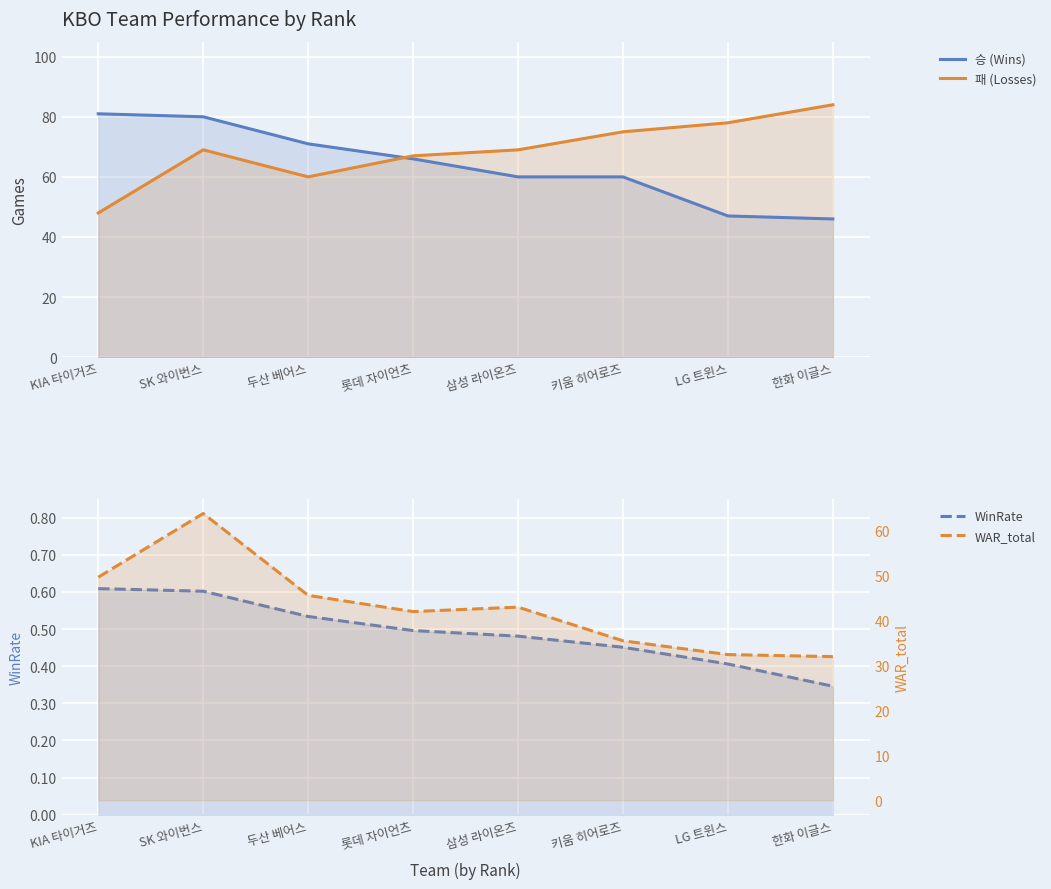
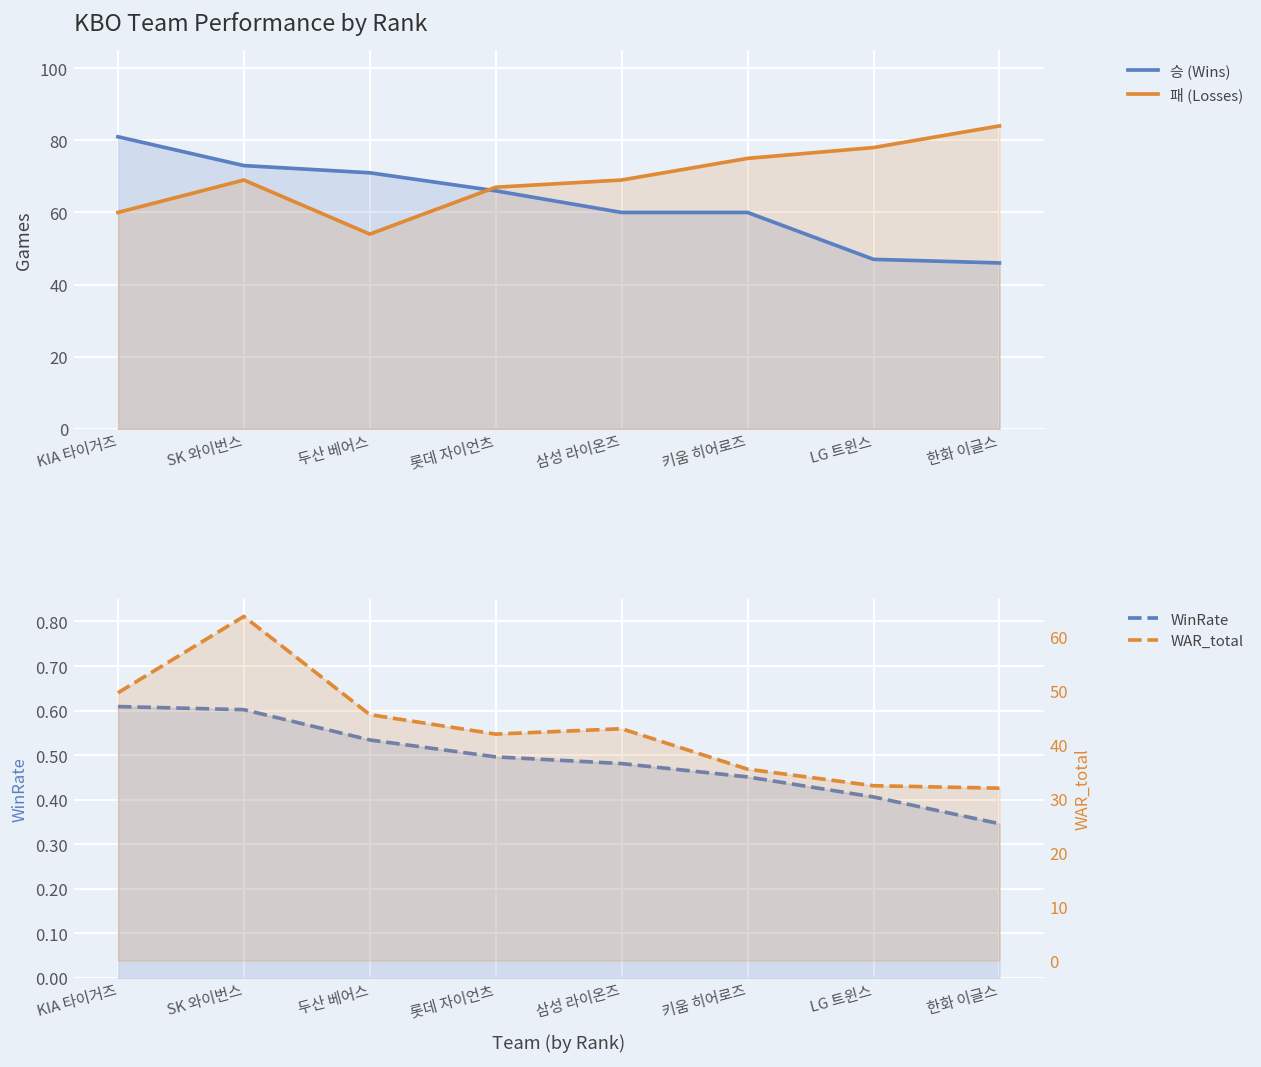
KBO Team Performance by Rank, 패 (Losses), KIA 타이거즈: 48 -> 60
KBO Team Performance by Rank, 승 (Wins), SK 와이번스: 80 -> 73
KBO Team Performance by Rank, 패 (Losses), 두산 베어스: 60 -> 54
